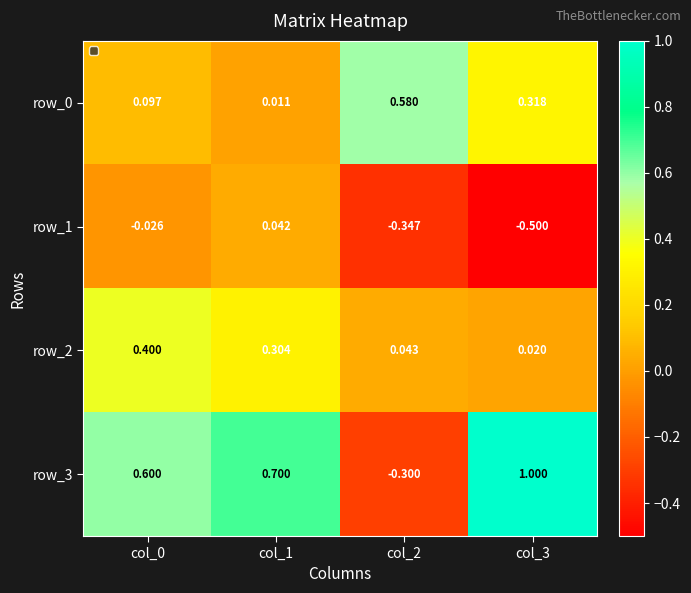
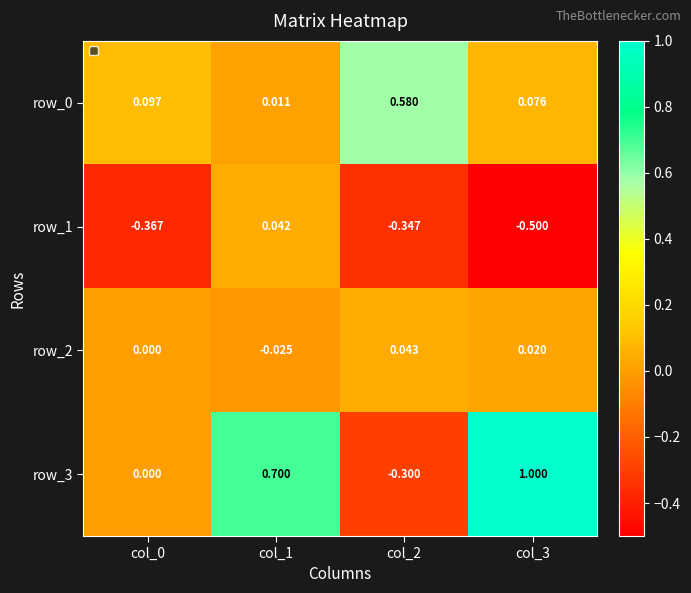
row_0, col_3: 0.318 -> 0.076
row_1, col_0: -0.026 -> -0.367
row_2, col_0: 0.400 -> 0.000
row_2, col_1: 0.304 -> -0.025
row_3, col_0: 0.600 -> 0.000
